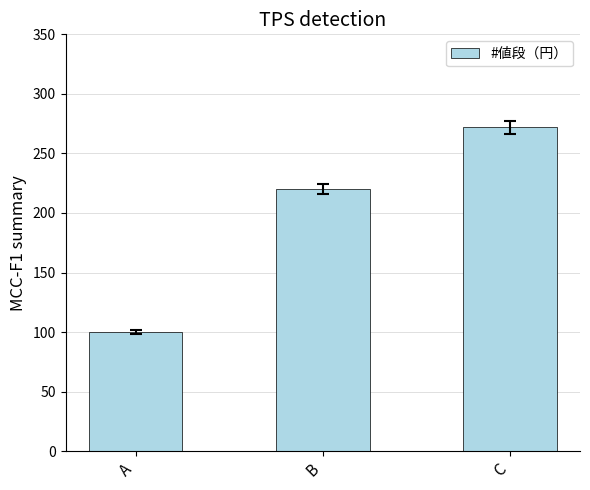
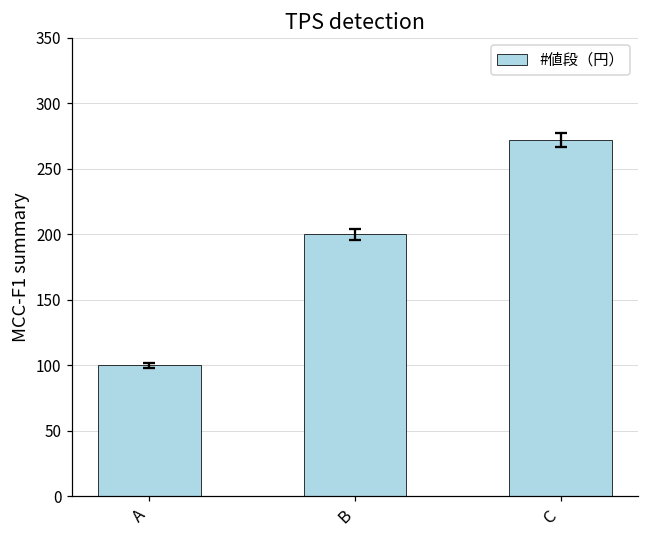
#値段（円）, B: 220 -> 200
